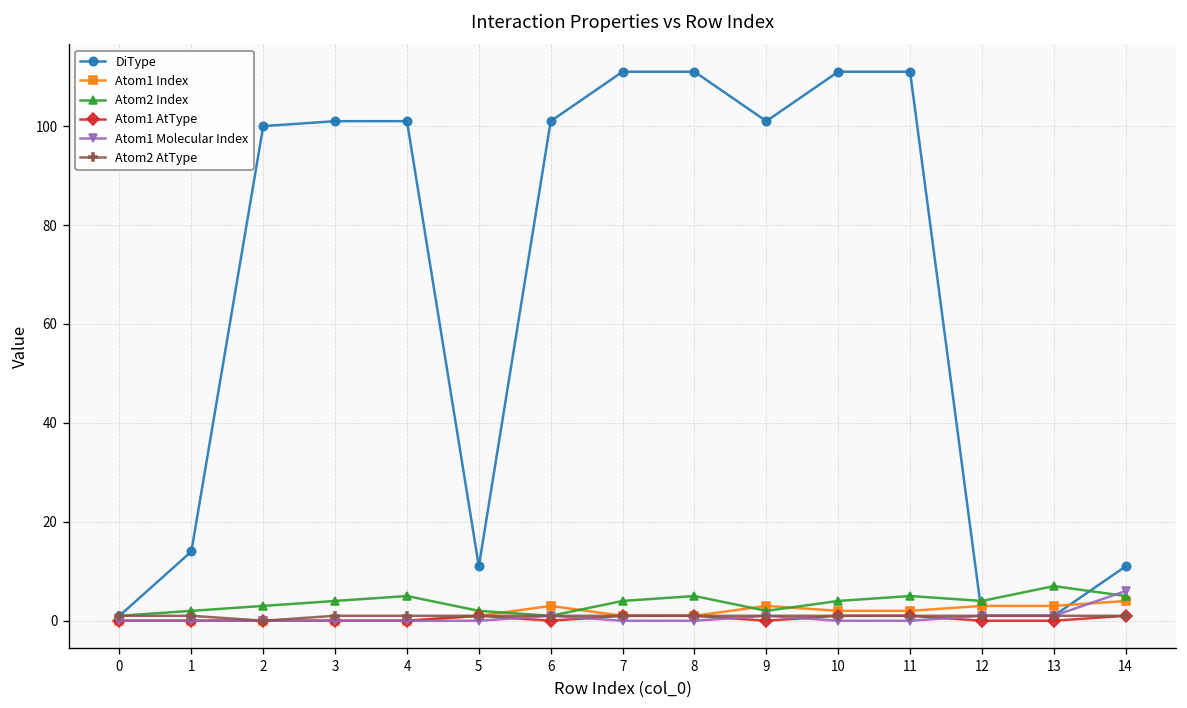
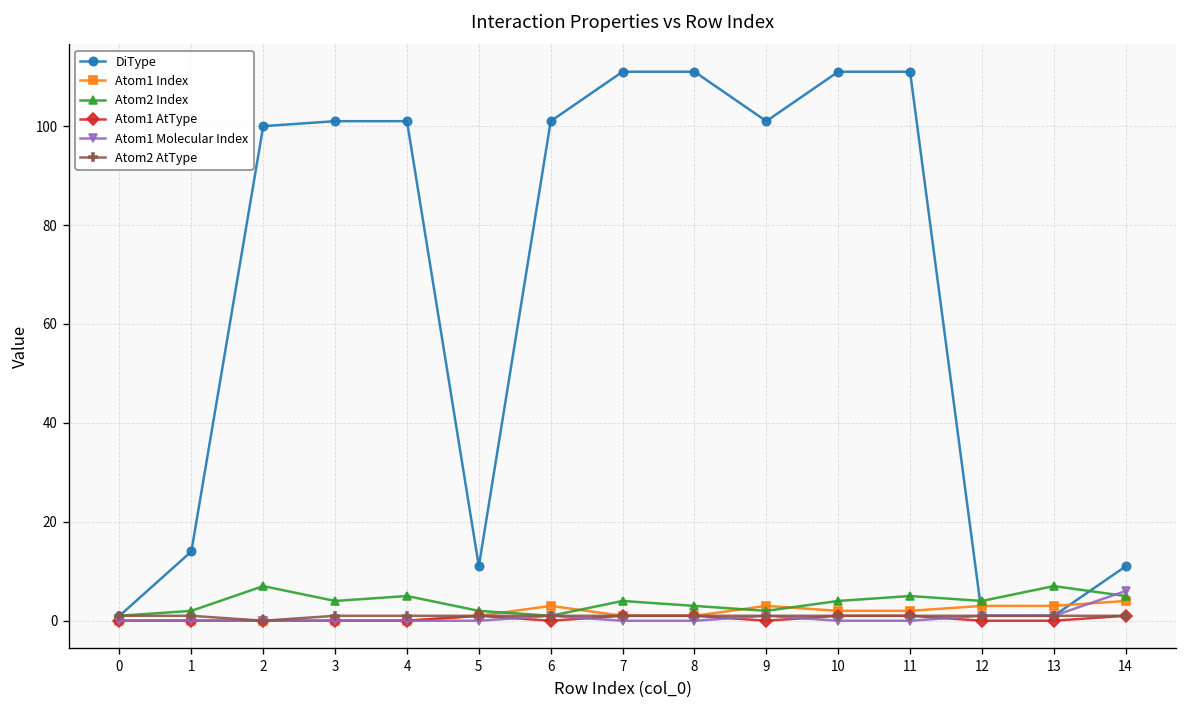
Atom2 Index, 2: 3 -> 7
Atom2 Index, 8: 5 -> 3
